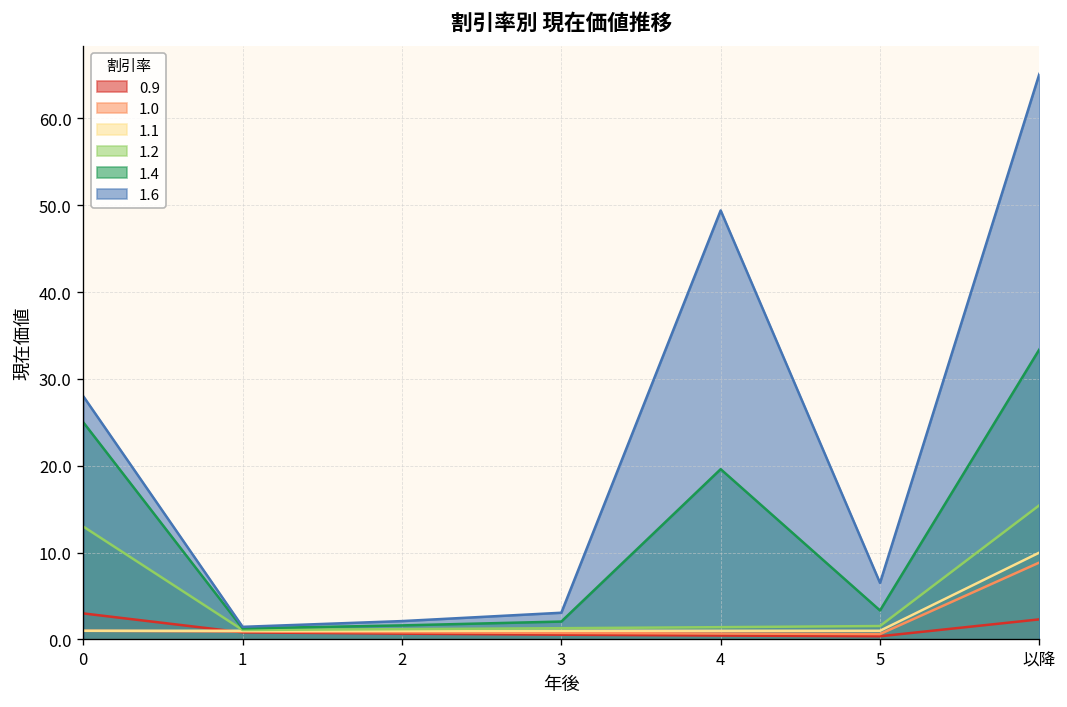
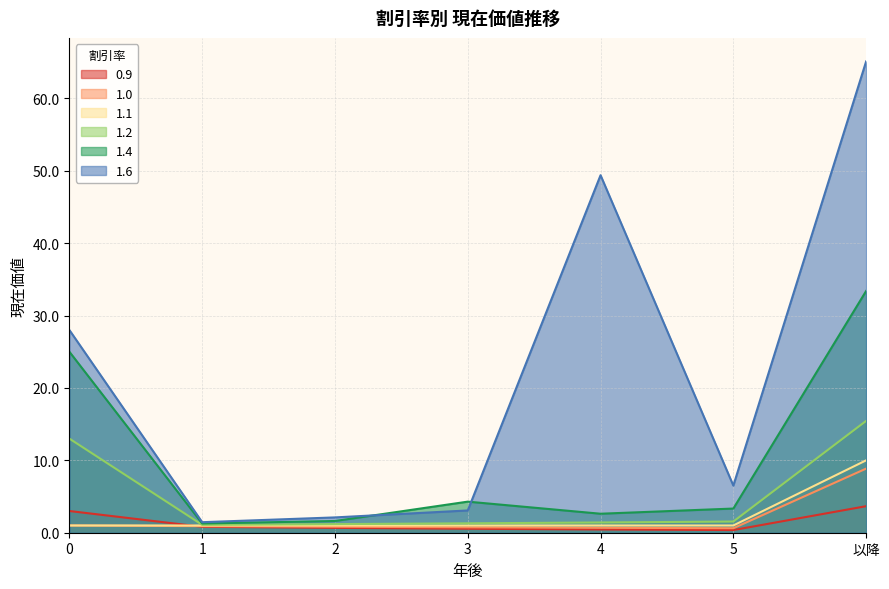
1.4, 3: 2 -> 4
1.4, 4: 20 -> 3
0.9, 以降: 2 -> 4
